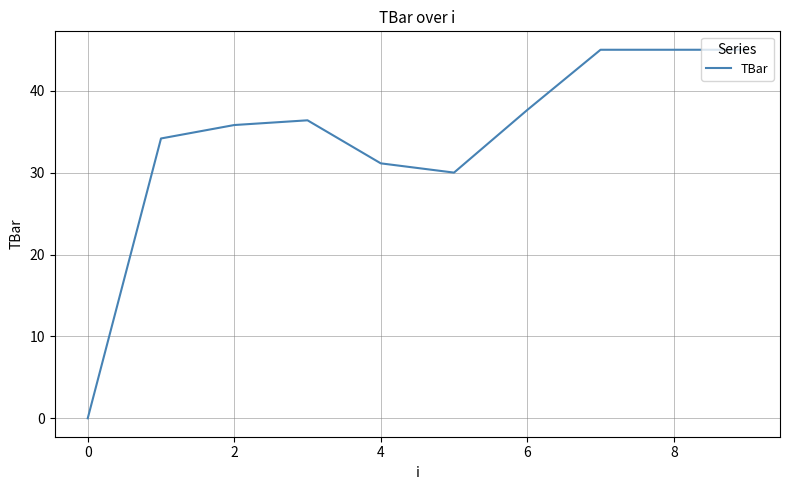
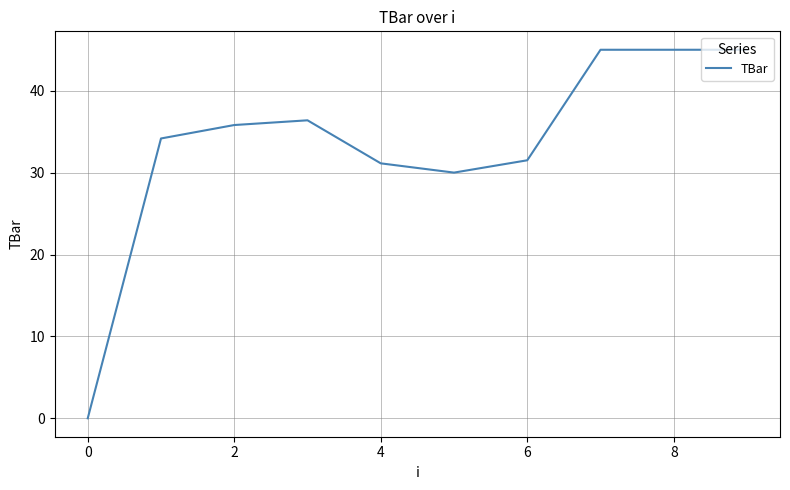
6: 38 -> 32
